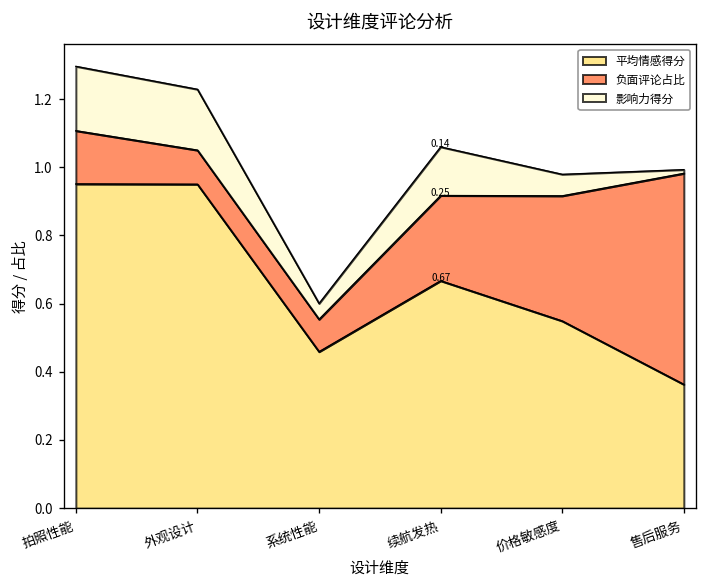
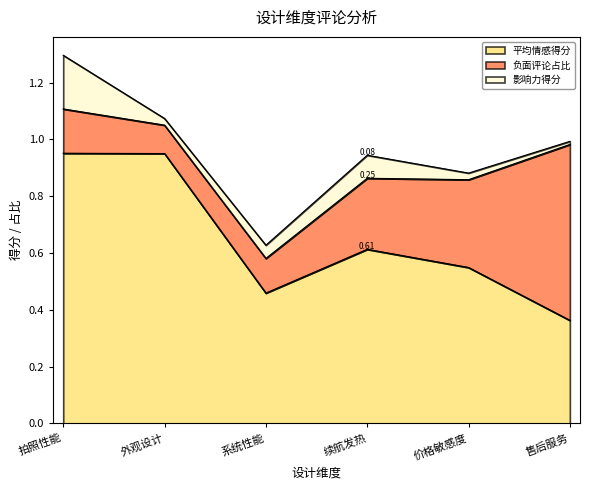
影响力得分, 外观设计: 0.18 -> 0.02
负面评论占比, 系统性能: 0.10 -> 0.12
平均情感得分, 续航发热: 0.67 -> 0.61
影响力得分, 续航发热: 0.14 -> 0.08
负面评论占比, 价格敏感度: 0.37 -> 0.31
影响力得分, 价格敏感度: 0.06 -> 0.02
